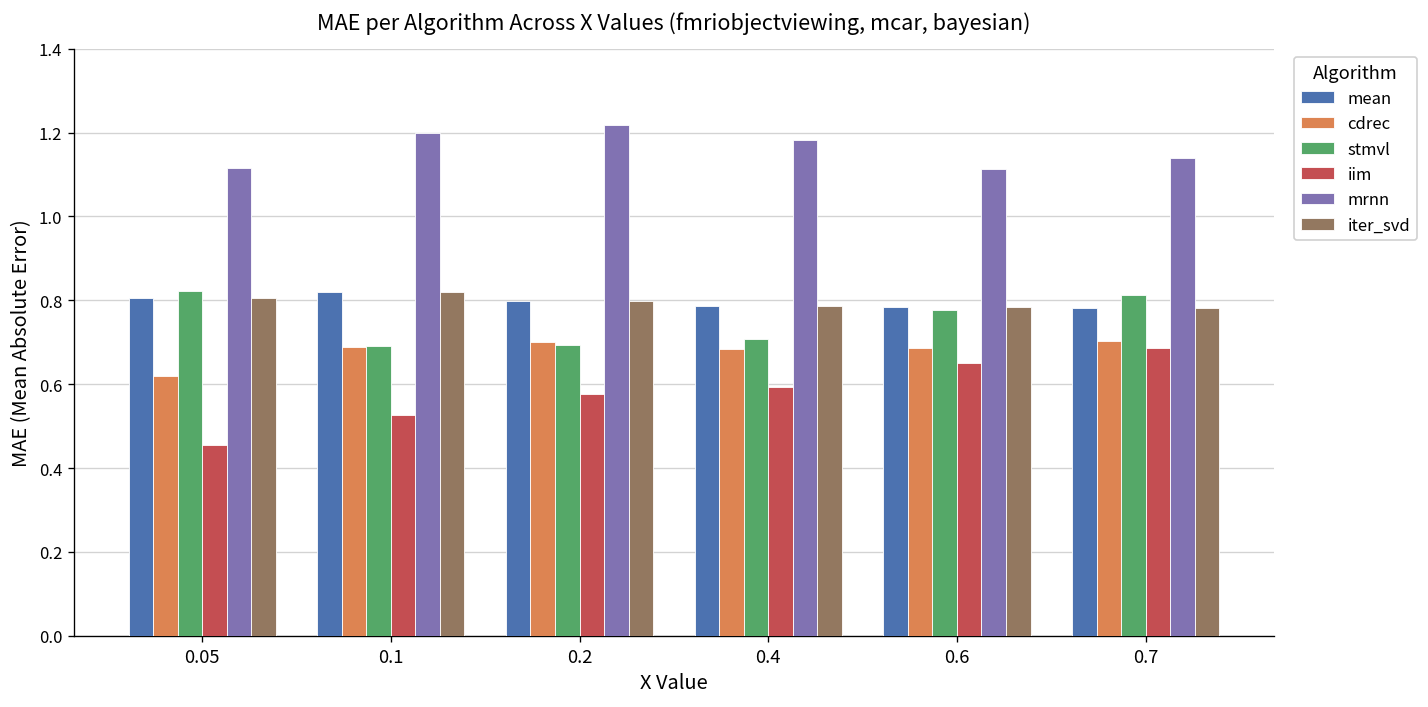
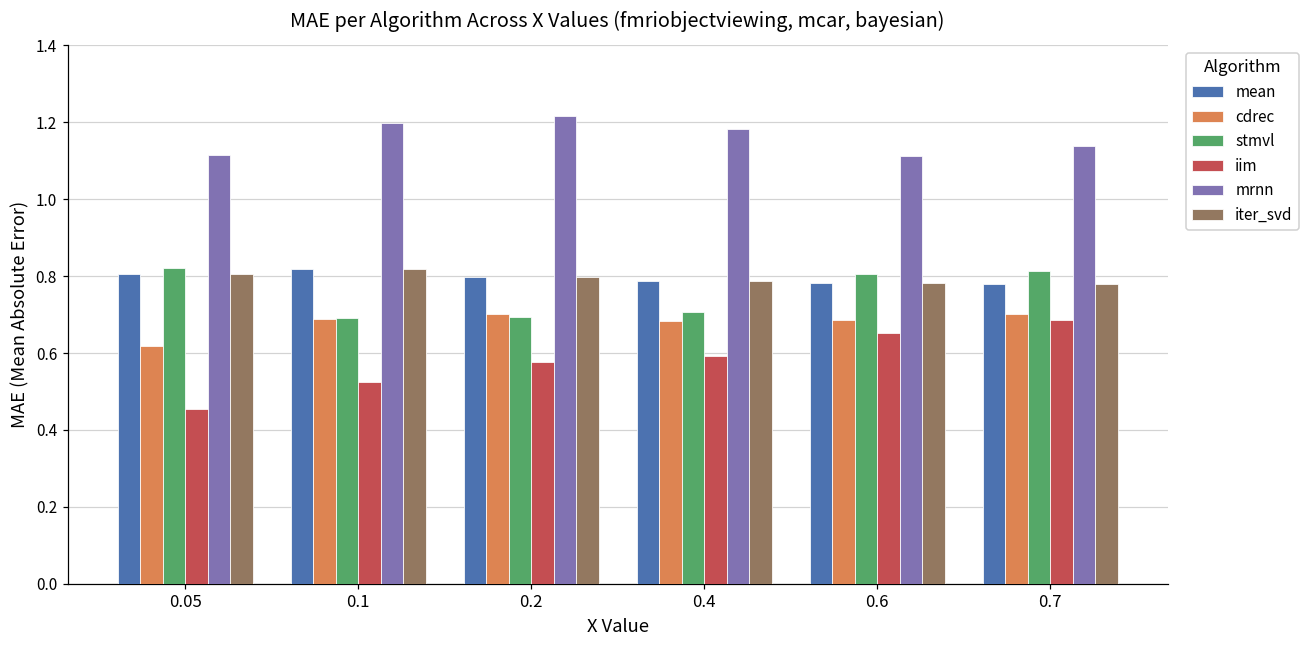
stmvl, 0.6: 0.78 -> 0.81
